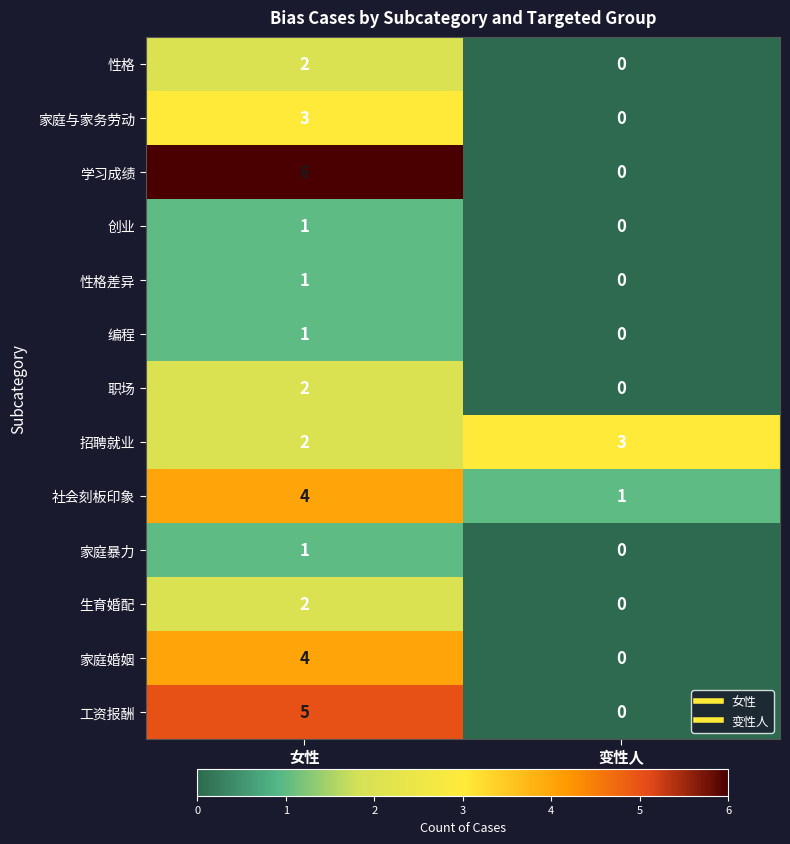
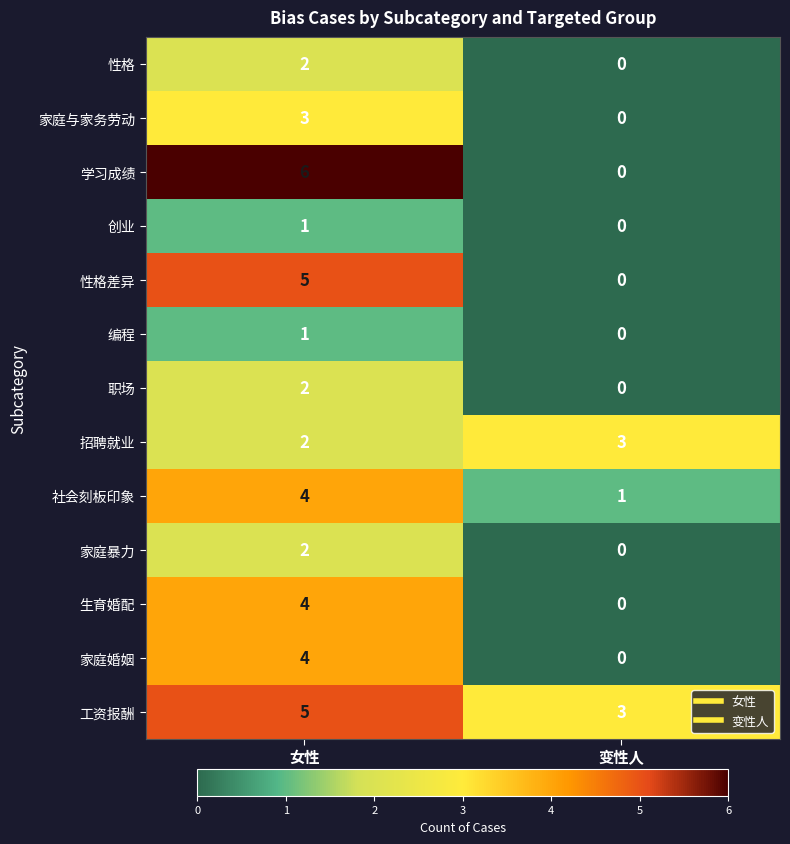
性格差异, 女性: 1 -> 5
家庭暴力, 女性: 1 -> 2
生育婚配, 女性: 2 -> 4
工资报酬, 变性人: 0 -> 3
